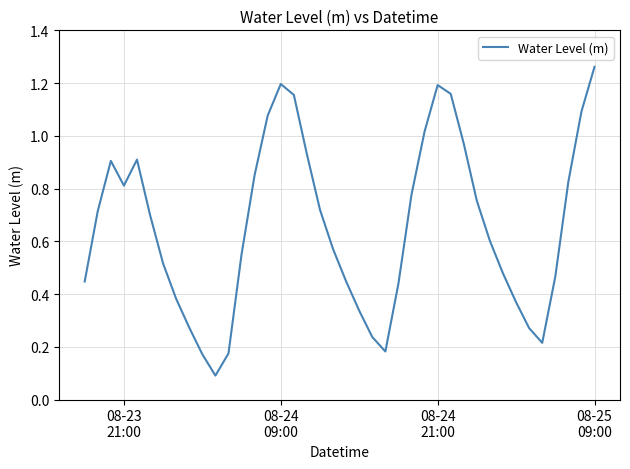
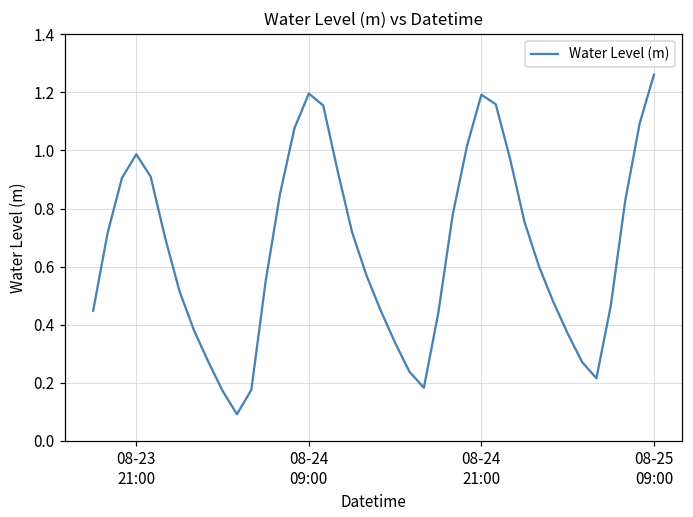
08-23 21:00: 0.81 -> 0.99
